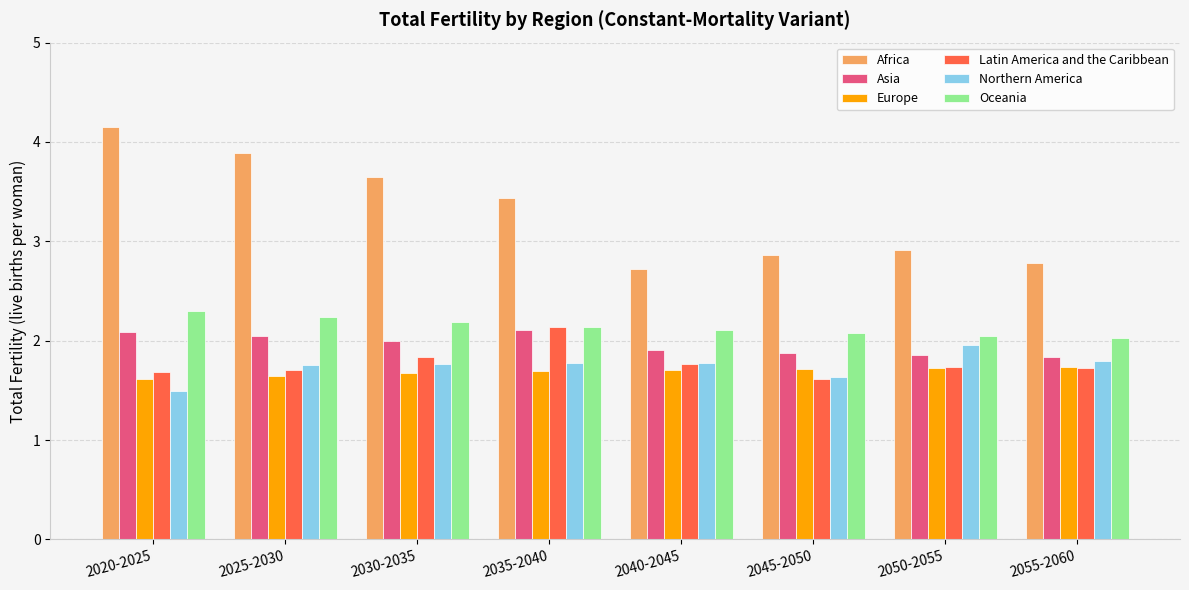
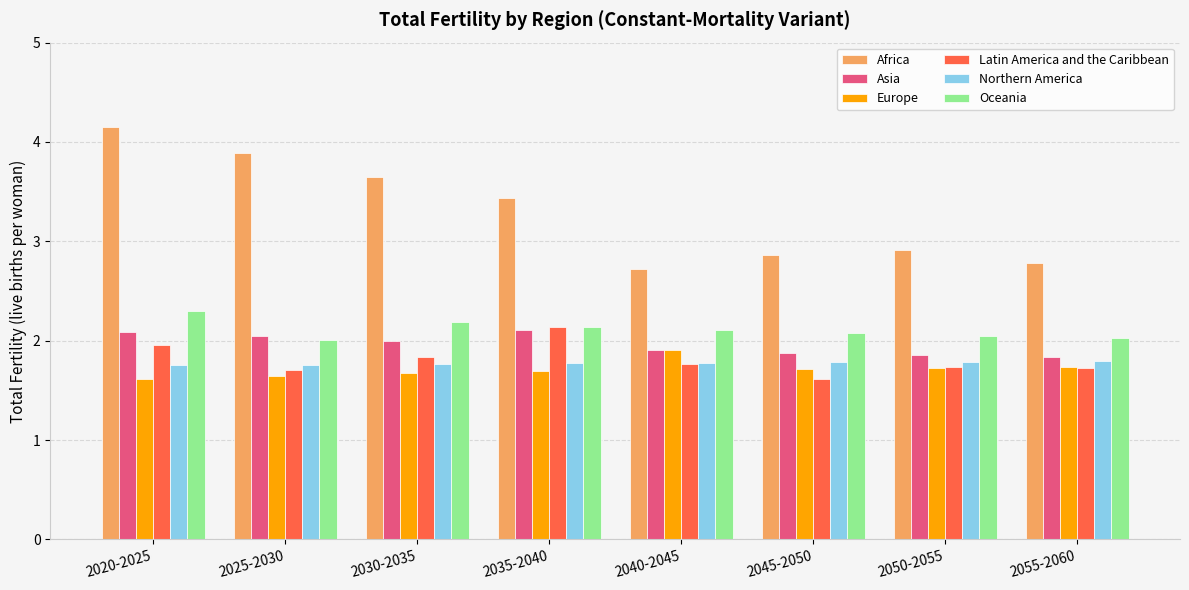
Latin America and the Caribbean, 2020-2025: 1.7 -> 2.0
Northern America, 2020-2025: 1.5 -> 1.8
Oceania, 2025-2030: 2.2 -> 2.0
Europe, 2040-2045: 1.7 -> 1.9
Northern America, 2045-2050: 1.6 -> 1.8
Northern America, 2050-2055: 2.0 -> 1.8
